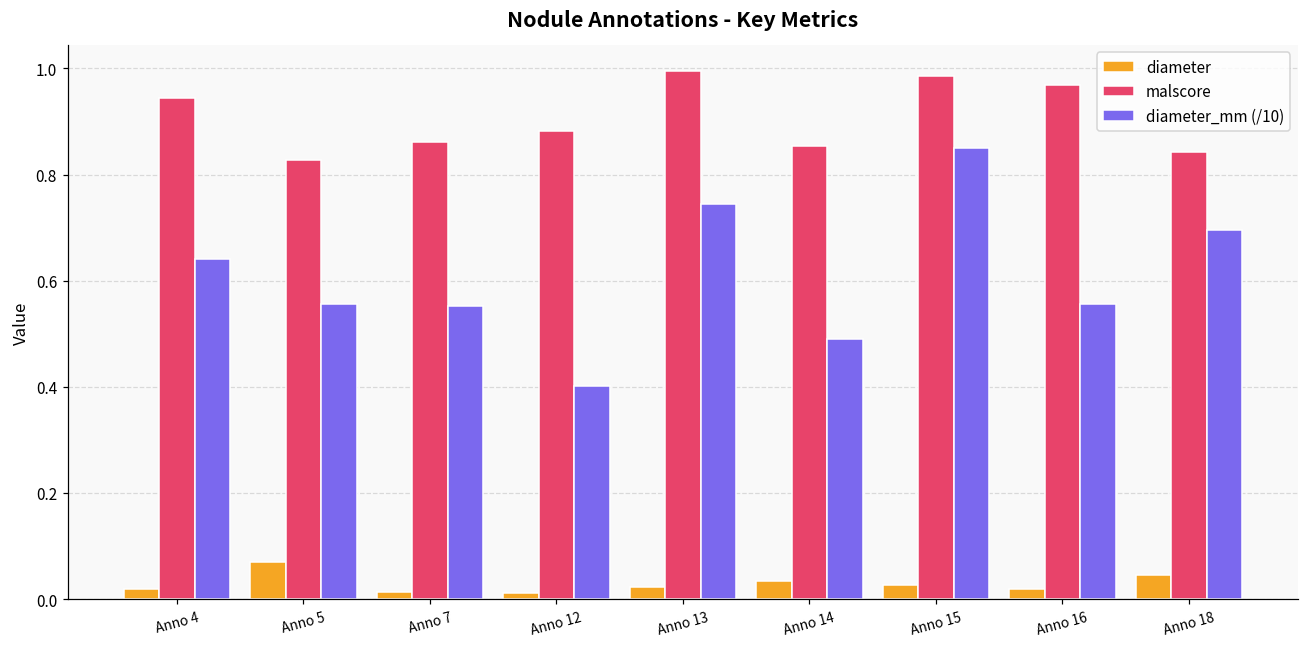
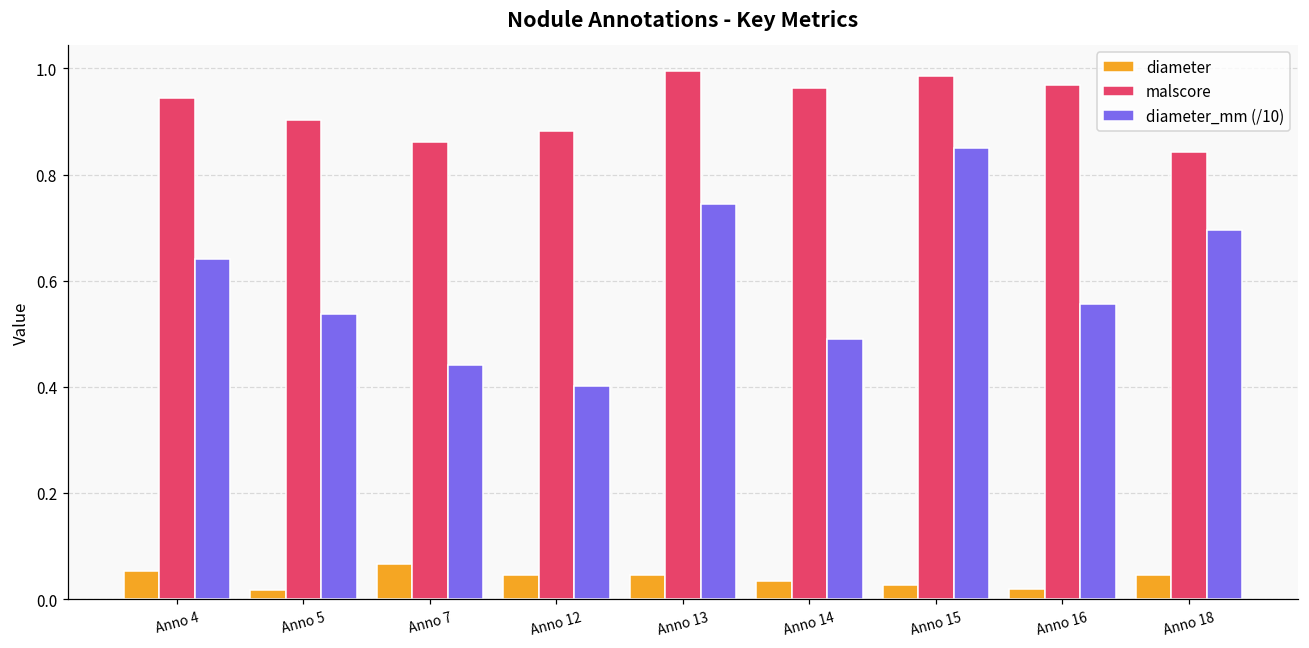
diameter, Anno 4: 0.02 -> 0.05
diameter, Anno 5: 0.07 -> 0.02
malscore, Anno 5: 0.83 -> 0.90
diameter_mm (/10), Anno 5: 0.56 -> 0.54
diameter, Anno 7: 0.01 -> 0.07
diameter_mm (/10), Anno 7: 0.55 -> 0.44
diameter, Anno 12: 0.01 -> 0.05
diameter, Anno 13: 0.02 -> 0.05
malscore, Anno 14: 0.85 -> 0.96
